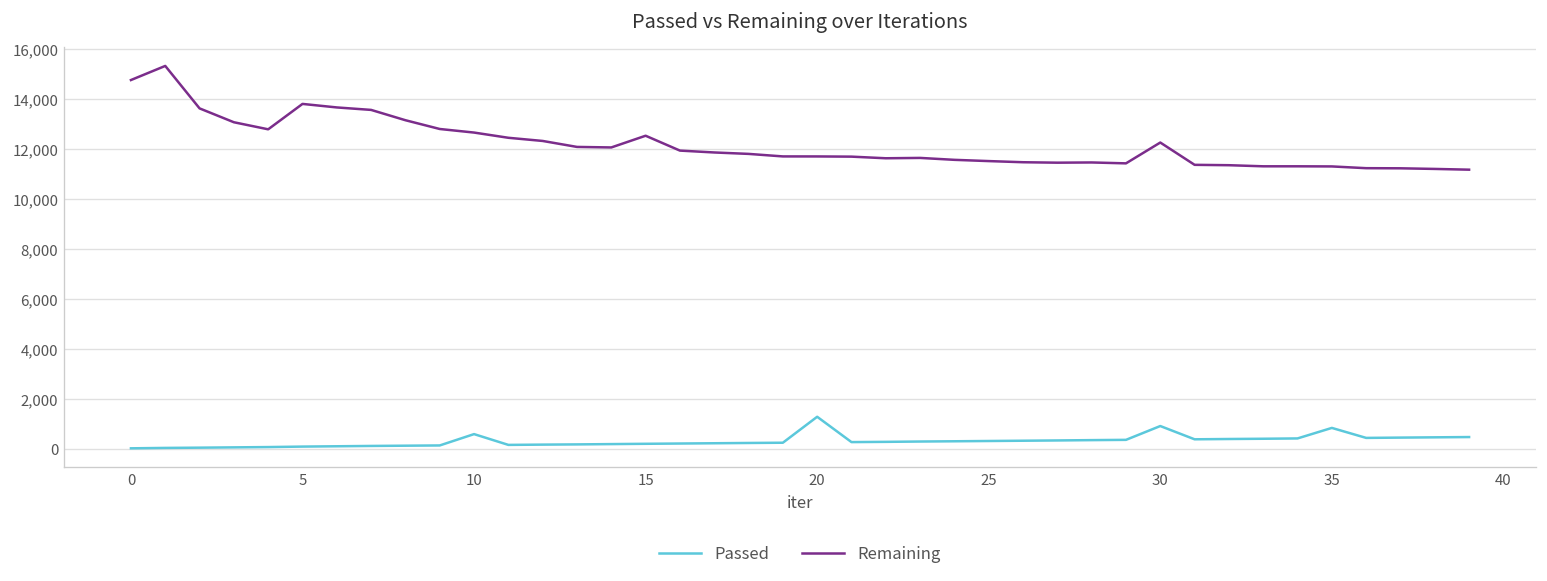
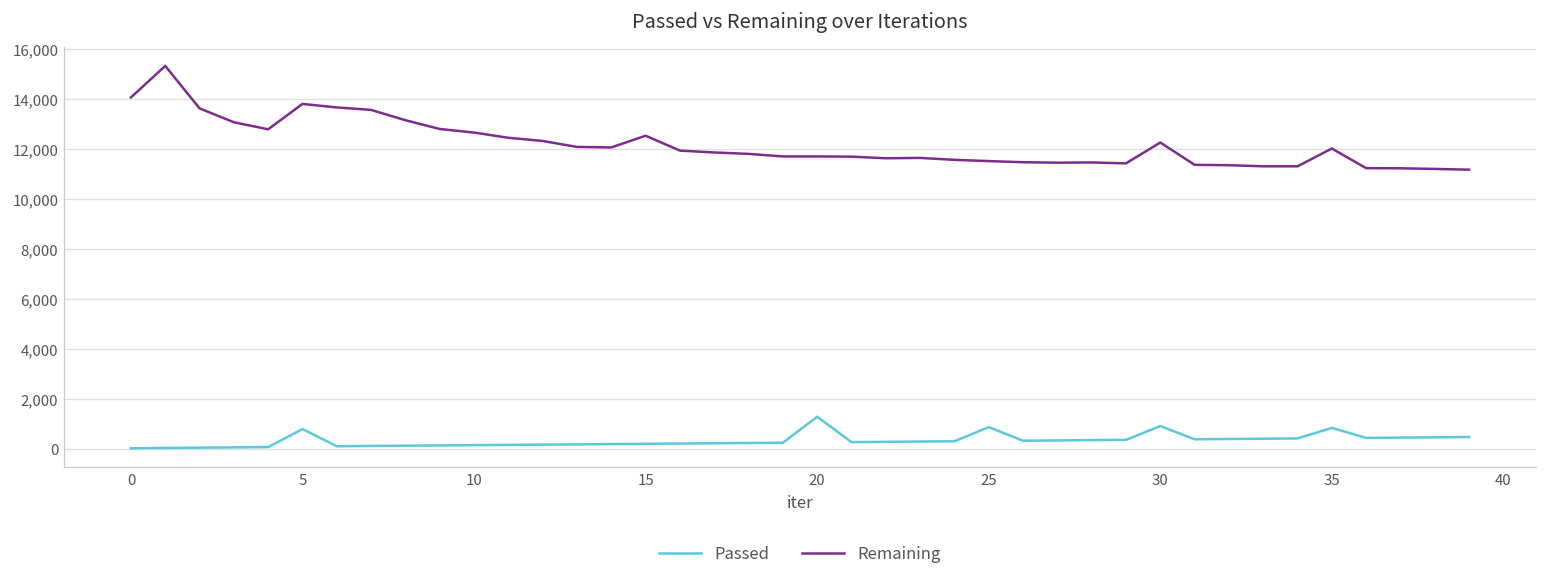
Remaining, 0: 14,800 -> 14,100
Passed, 5: 100 -> 800
Passed, 10: 600 -> 100
Passed, 25: 300 -> 900
Remaining, 35: 11,300 -> 12,000
